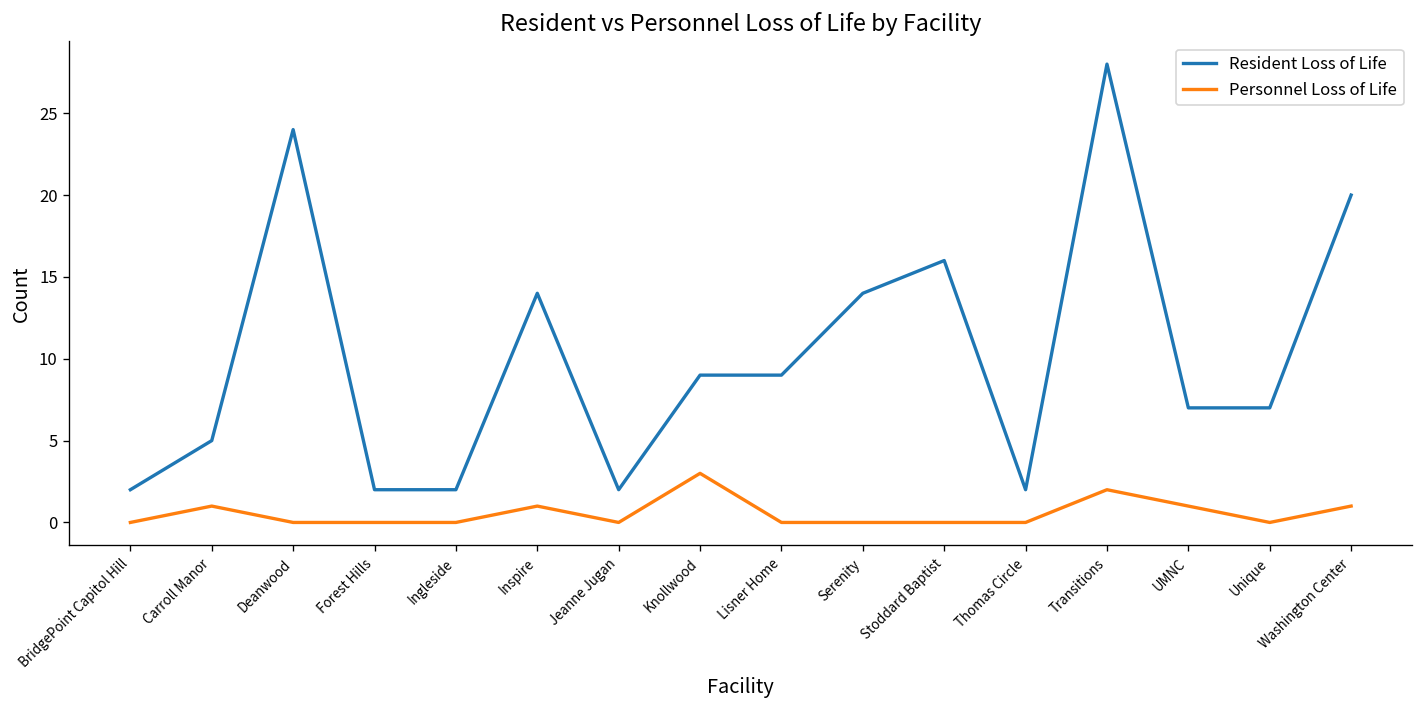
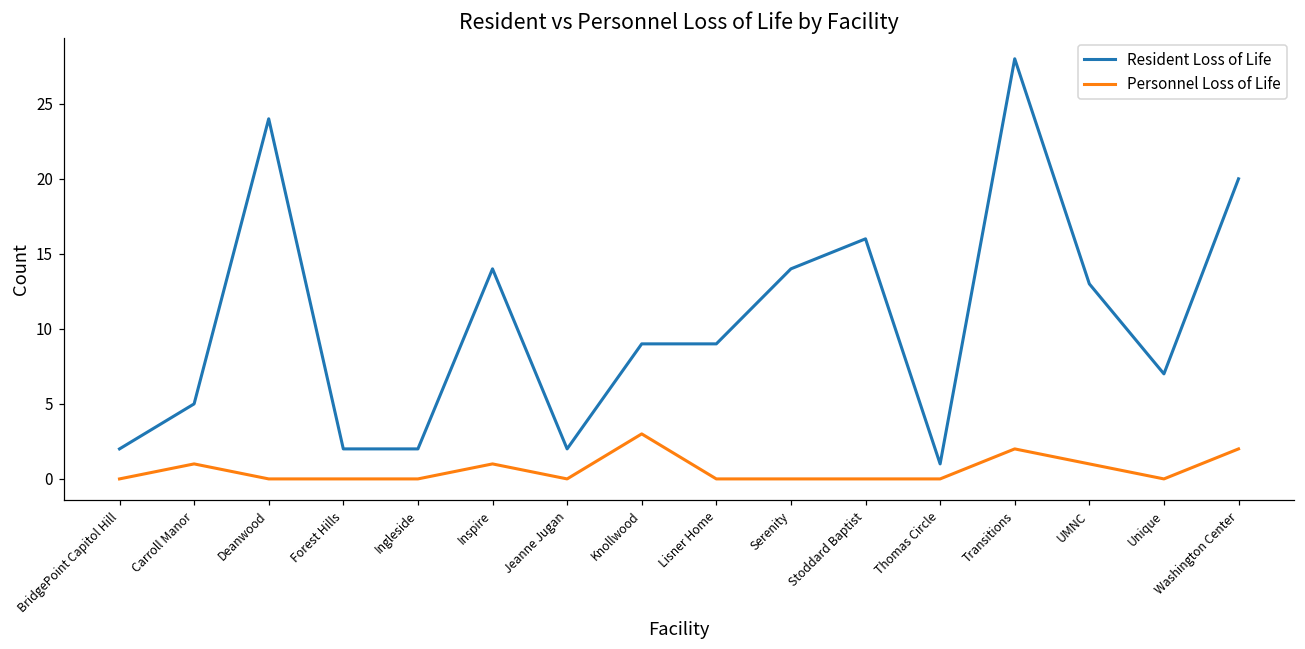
Resident Loss of Life, Thomas Circle: 2 -> 1
Resident Loss of Life, UMNC: 7 -> 13
Personnel Loss of Life, Washington Center: 1 -> 2
